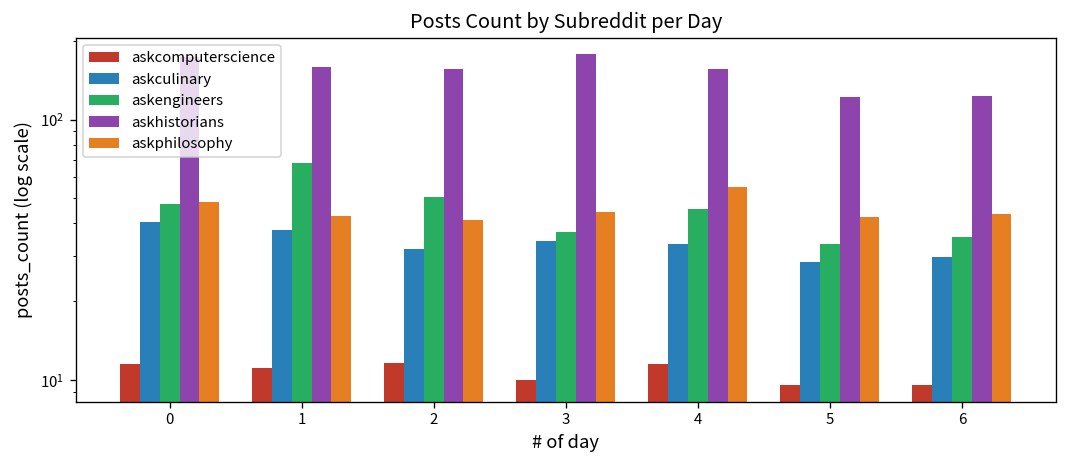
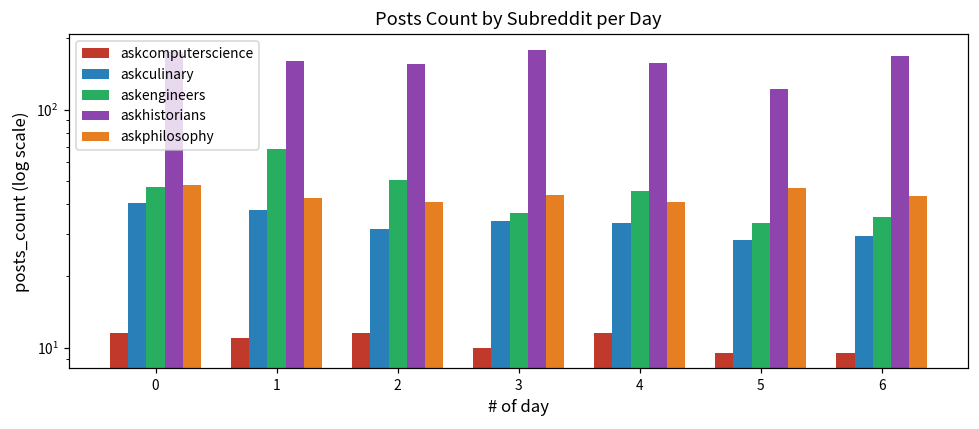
askphilosophy, 4: 55 -> 41
askphilosophy, 5: 42 -> 47
askhistorians, 6: 120 -> 170
